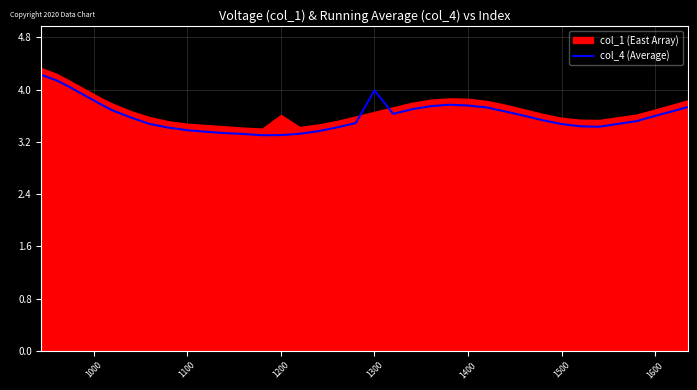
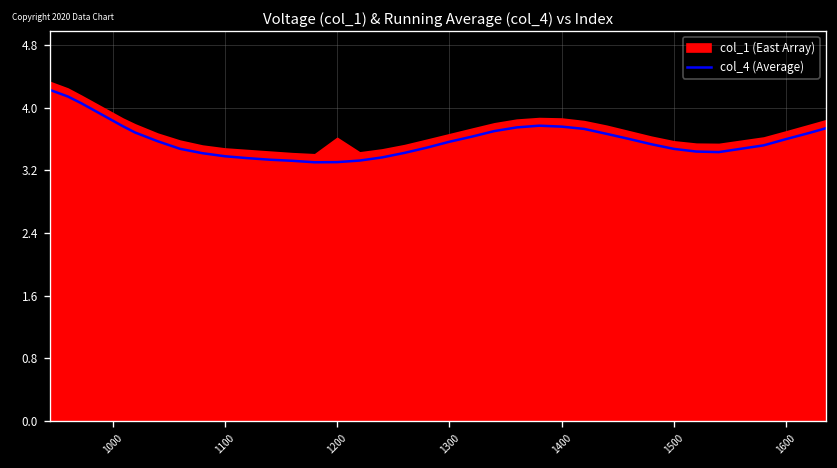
col_4 (Average), 1300: 4.0 -> 3.6
